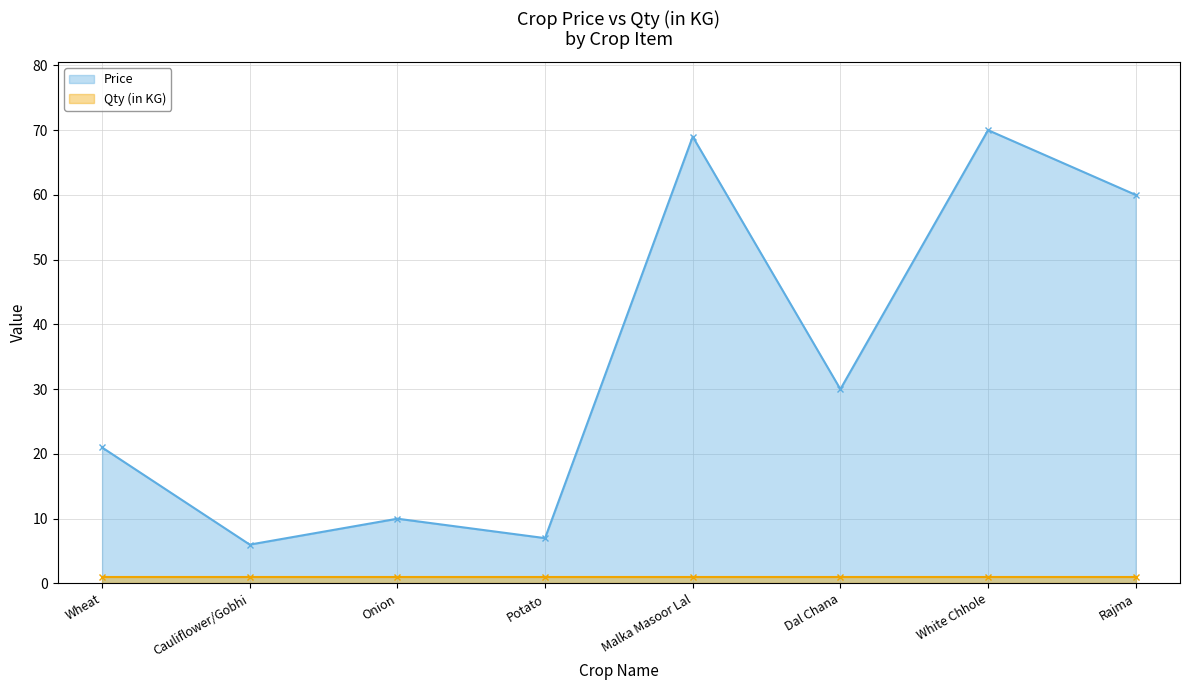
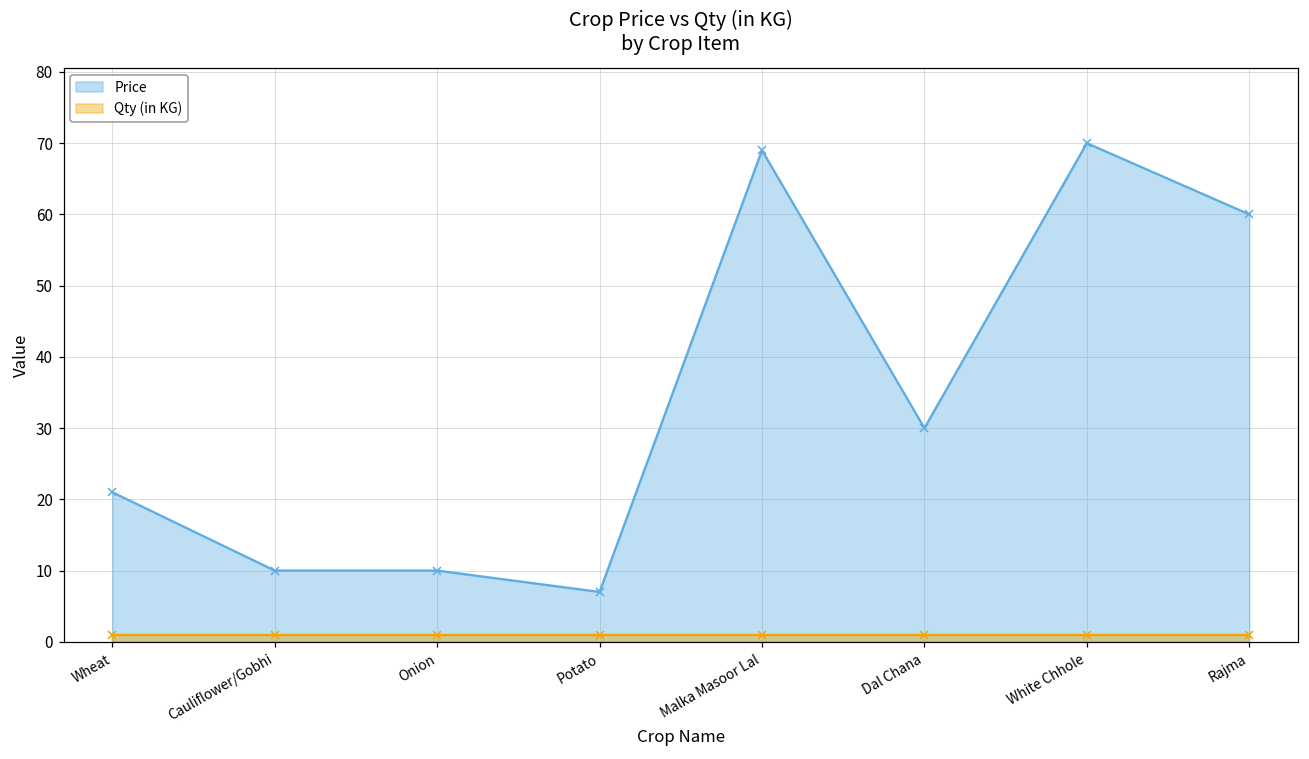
Price, Cauliflower/Gobhi: 6 -> 10
